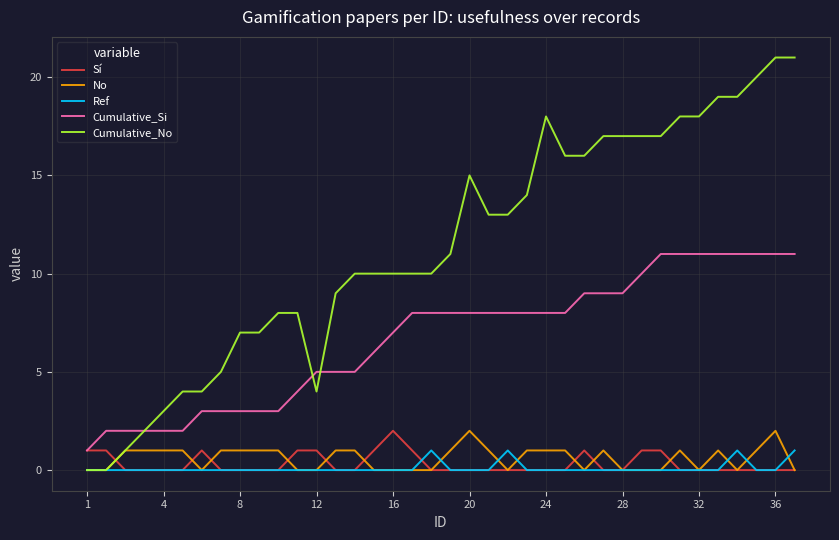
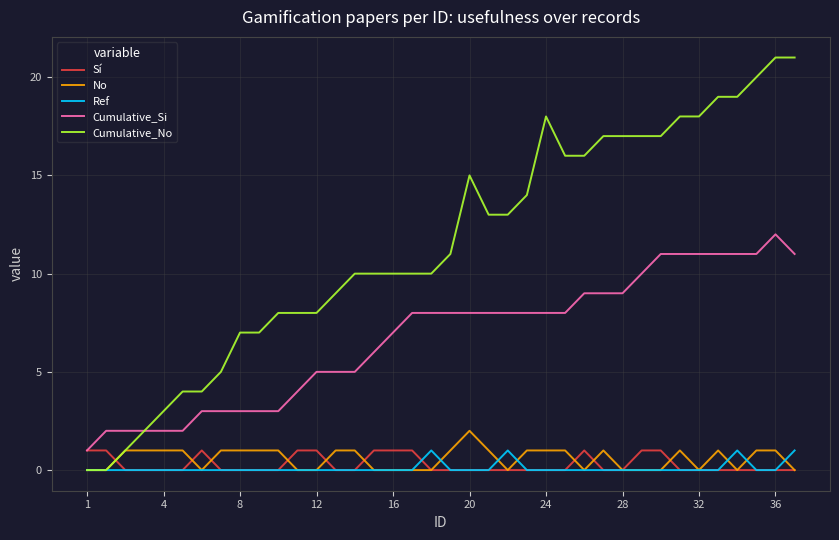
Cumulative_No, 12: 4 -> 8
Sí, 16: 2 -> 1
No, 36: 2 -> 1
Cumulative_Si, 36: 11 -> 12
